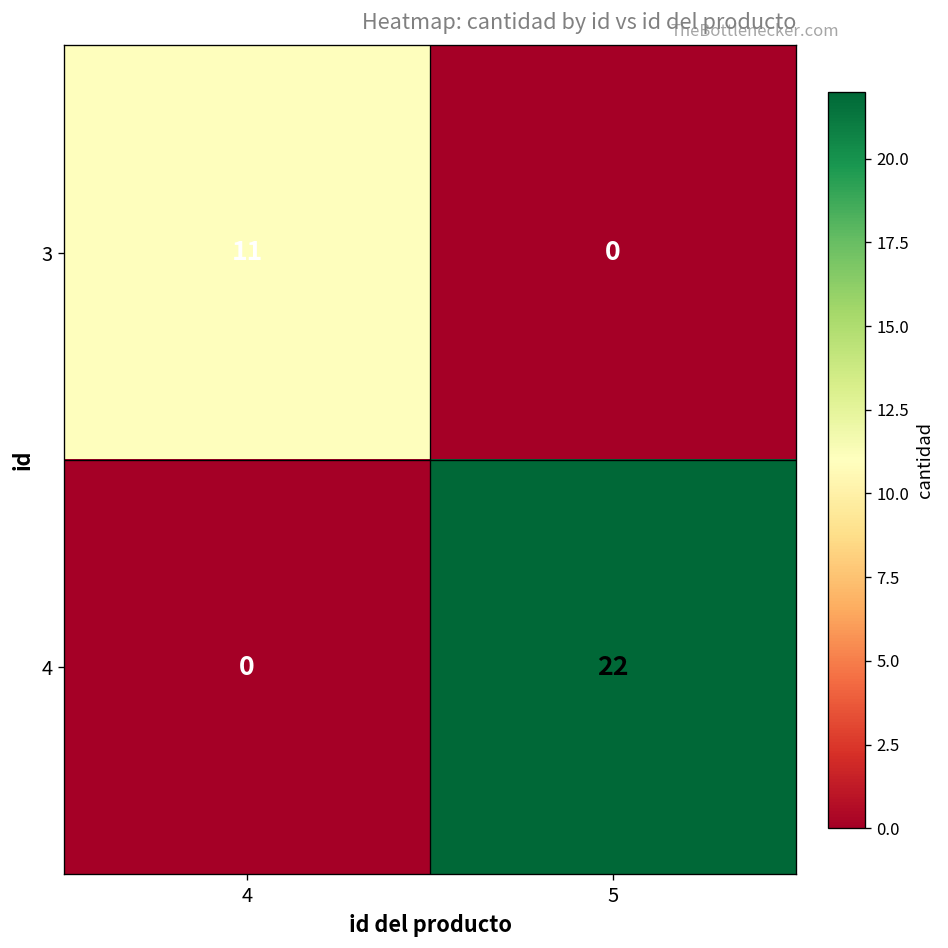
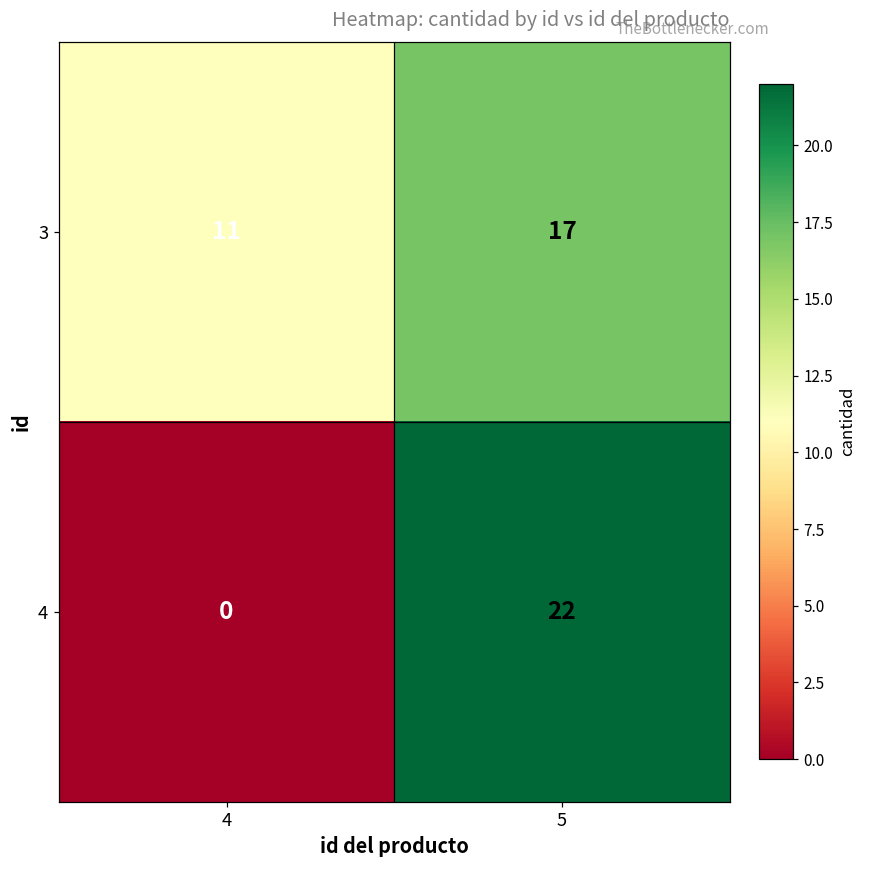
3, 5: 0 -> 17
